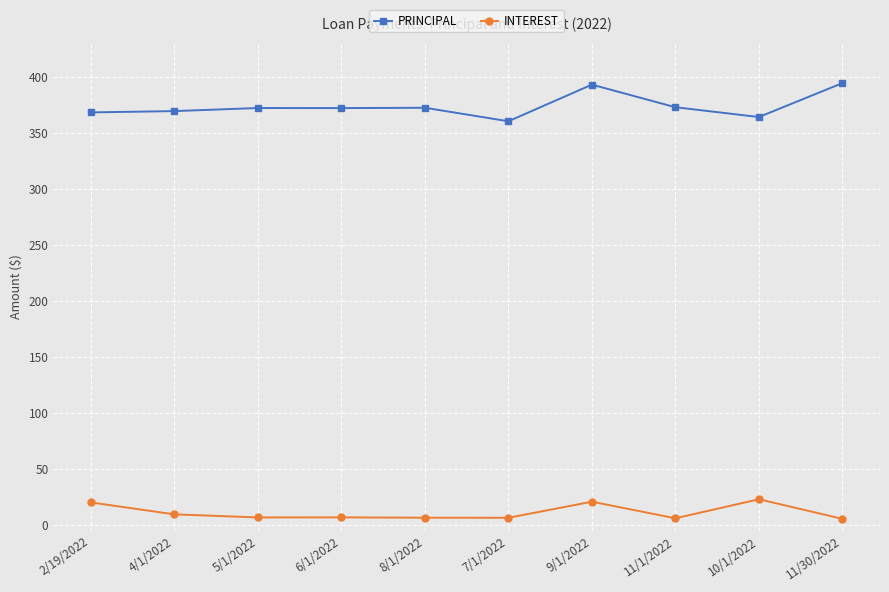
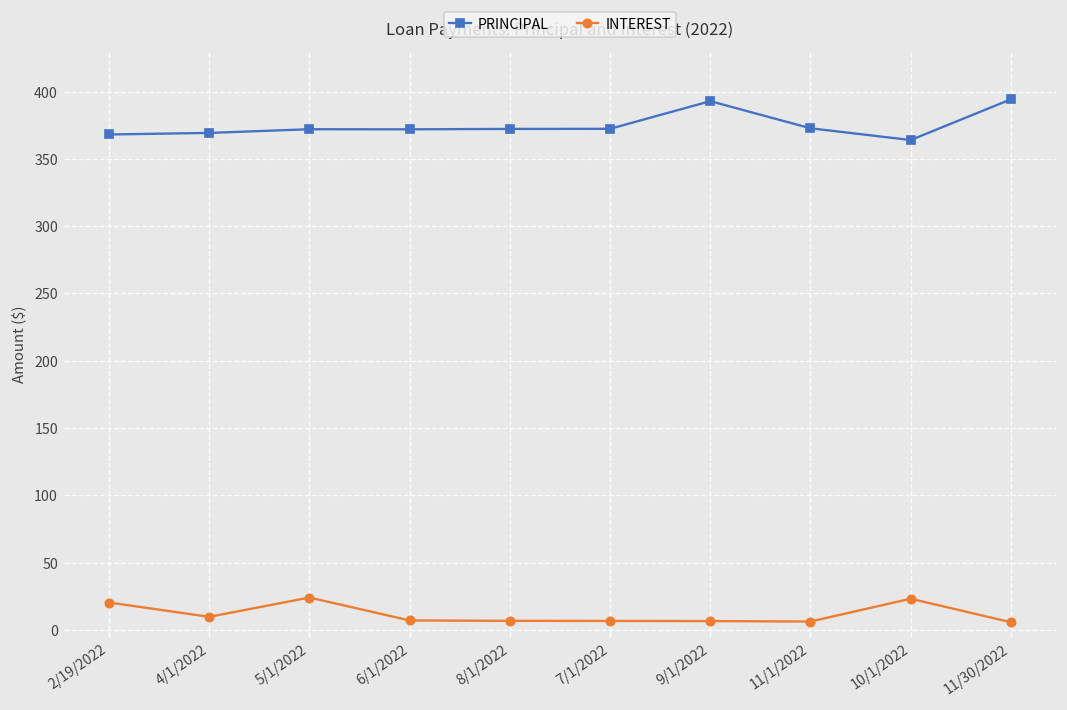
INTEREST, 5/1/2022: 7 -> 24
PRINCIPAL, 7/1/2022: 360 -> 372
INTEREST, 9/1/2022: 21 -> 7
